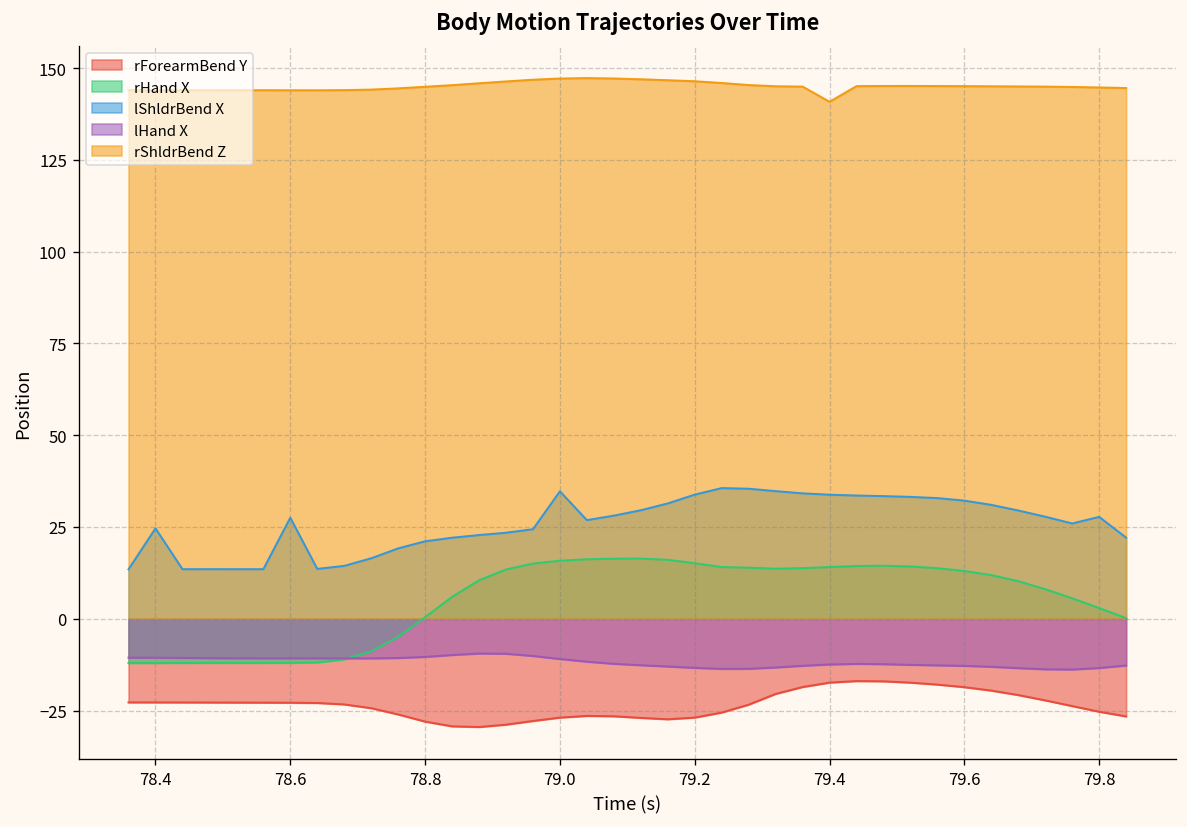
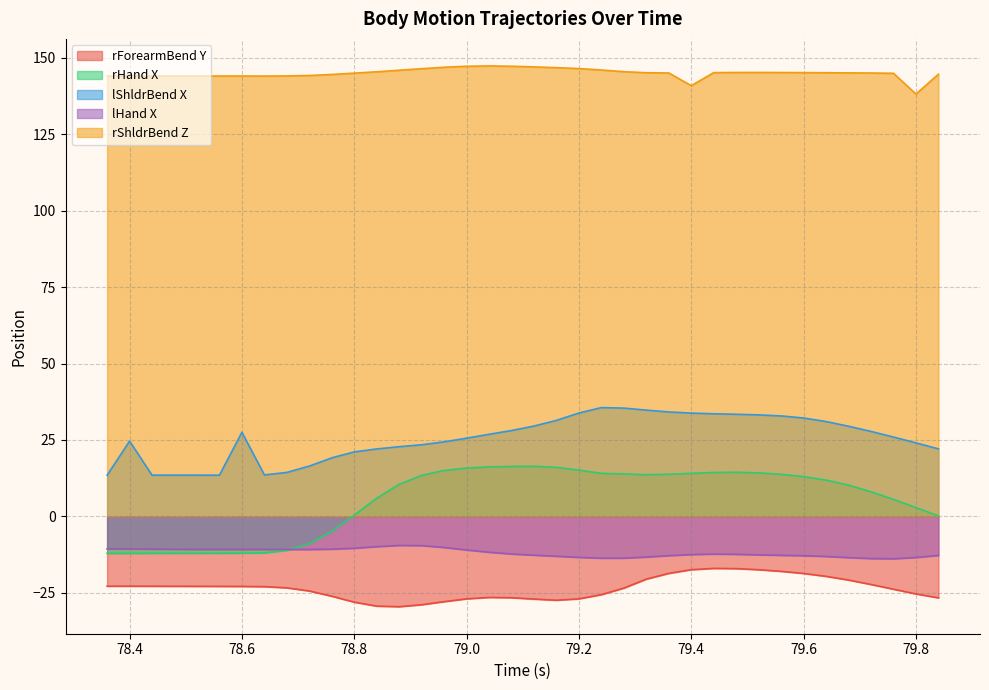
lShldrBend X, 79.0: 35 -> 26
lShldrBend X, 79.8: 28 -> 24
rShldrBend Z, 79.8: 145 -> 138
